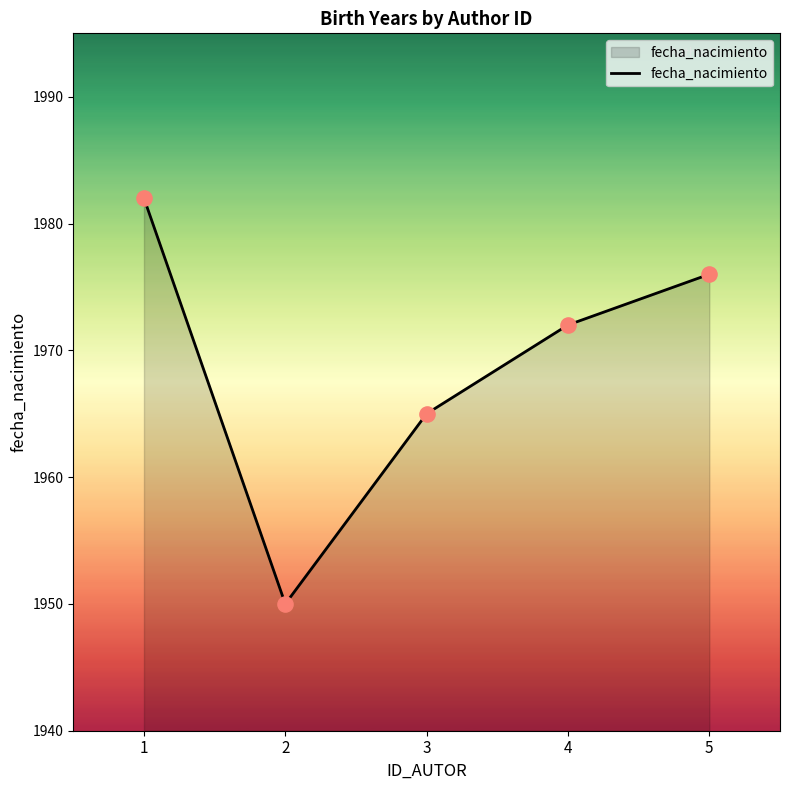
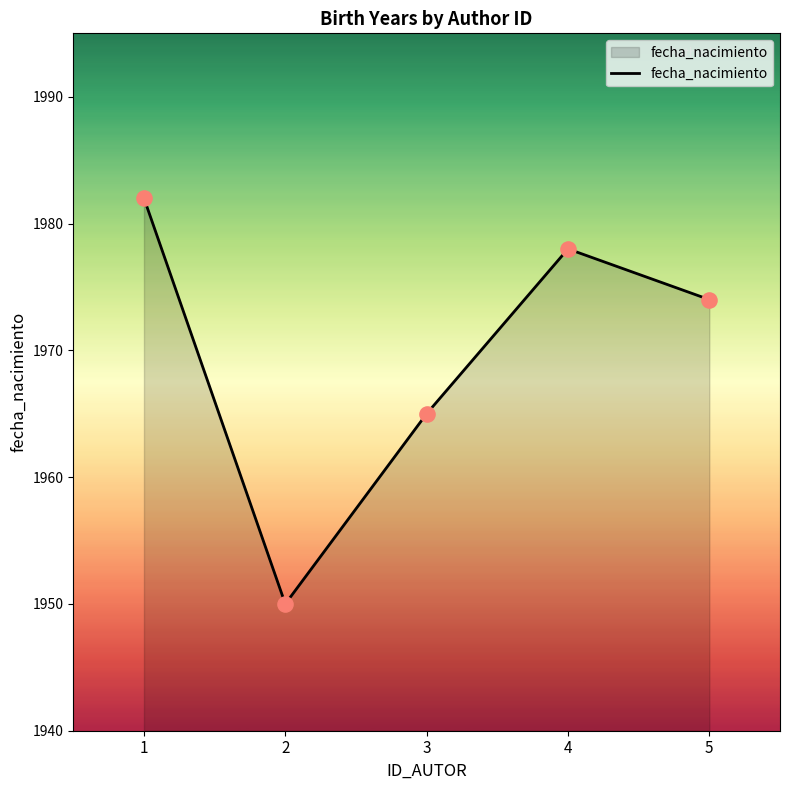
4: 1972 -> 1978
5: 1976 -> 1974
